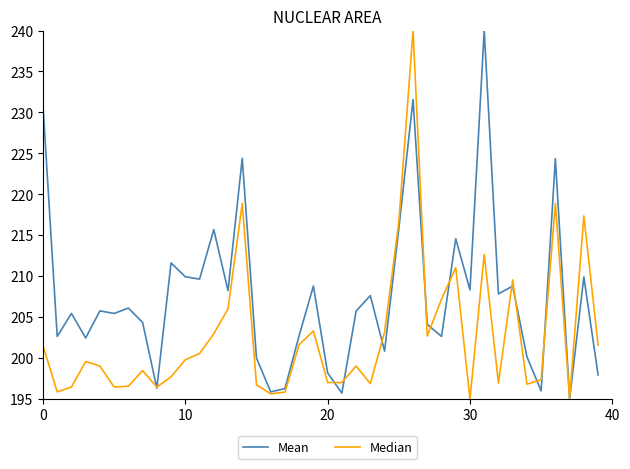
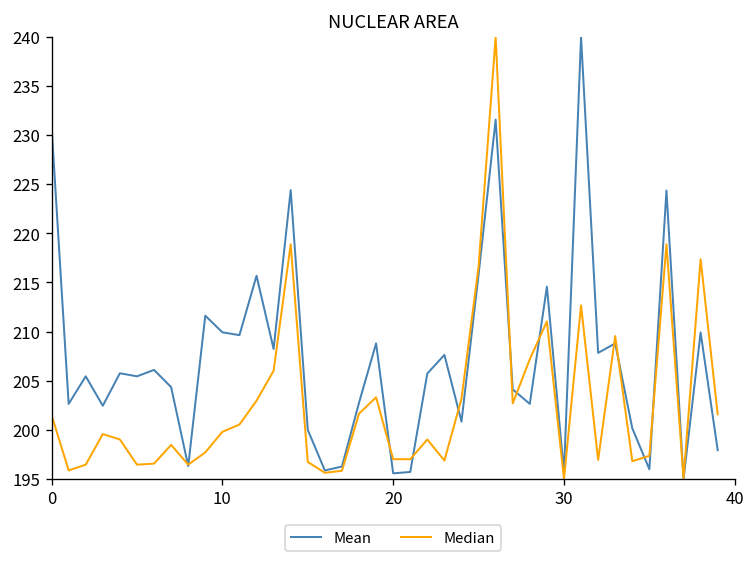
Mean, 20: 198 -> 196
Mean, 30: 208 -> 196
